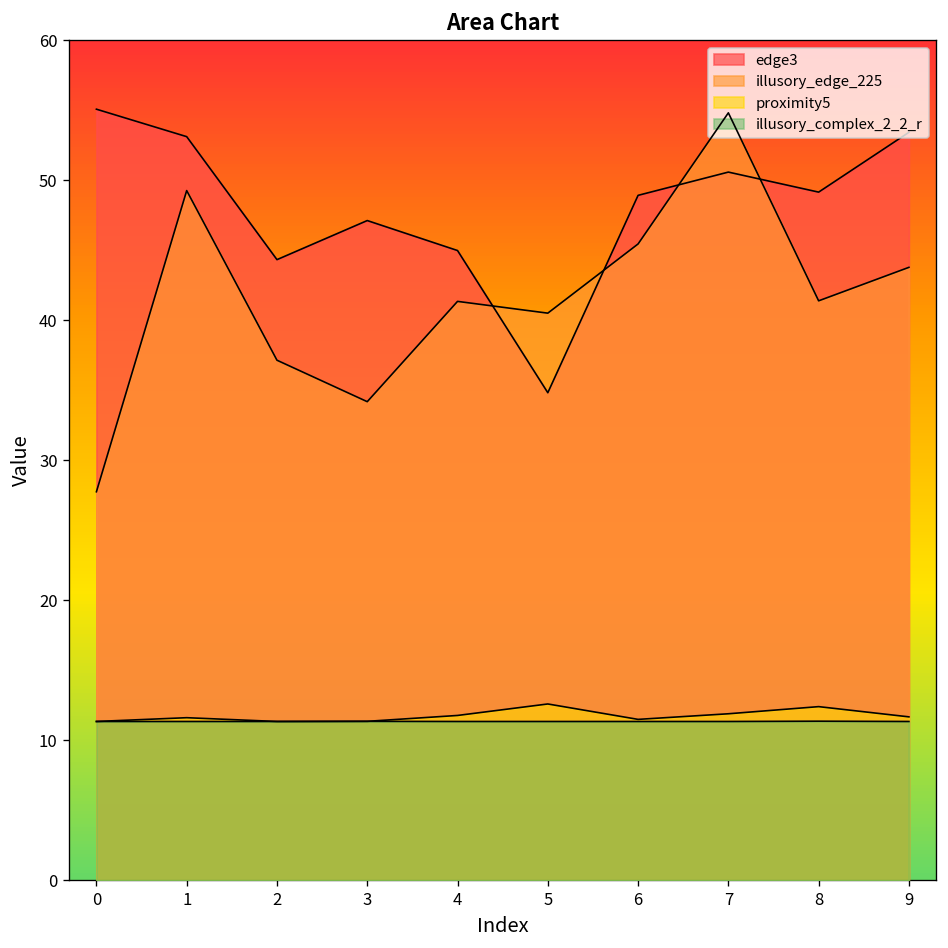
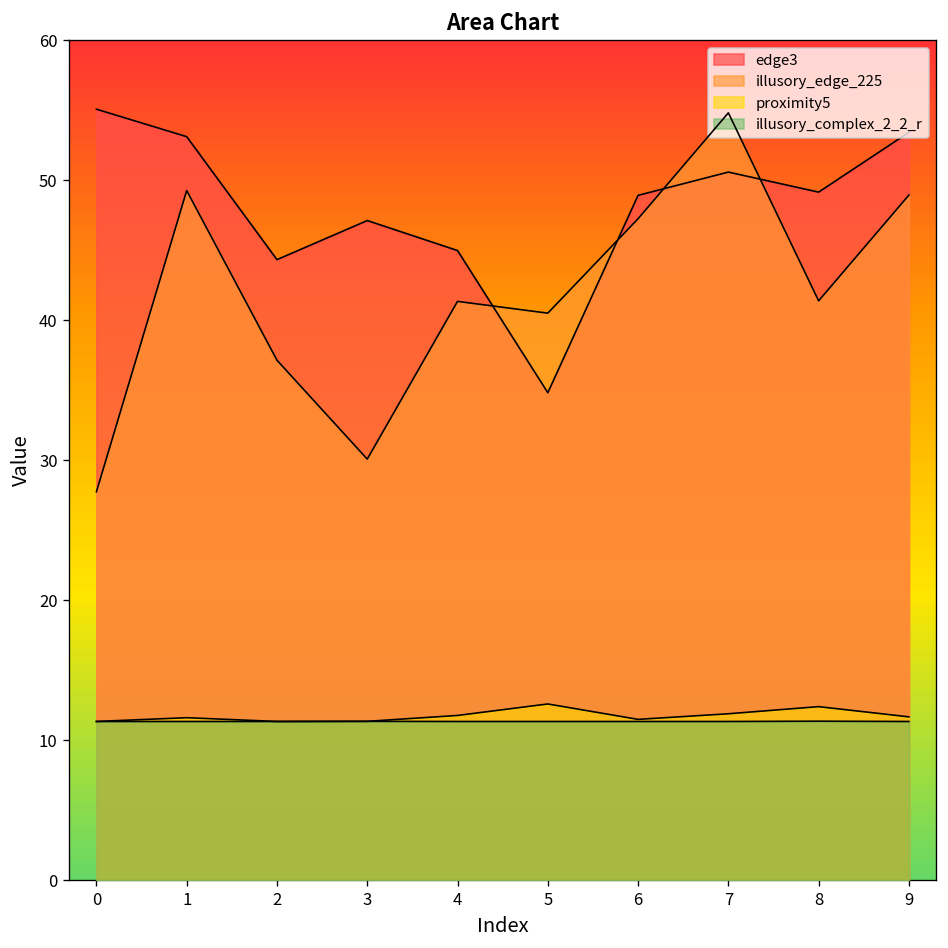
illusory_edge_225, 3: 34.2 -> 30.1
illusory_edge_225, 6: 45.4 -> 47.2
illusory_edge_225, 9: 43.8 -> 48.9
